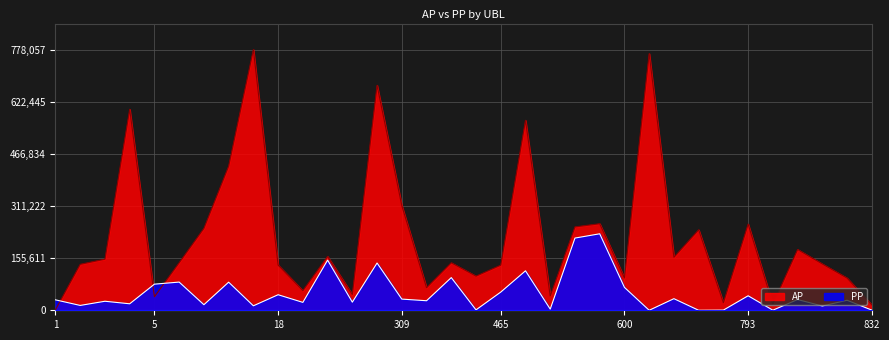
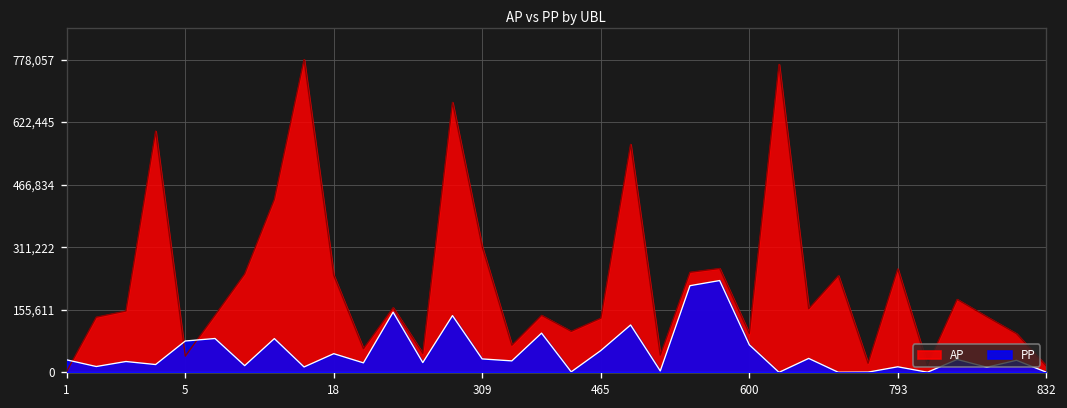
AP, 18: 130,000 -> 240,000
PP, 793: 40,000 -> 10,000
